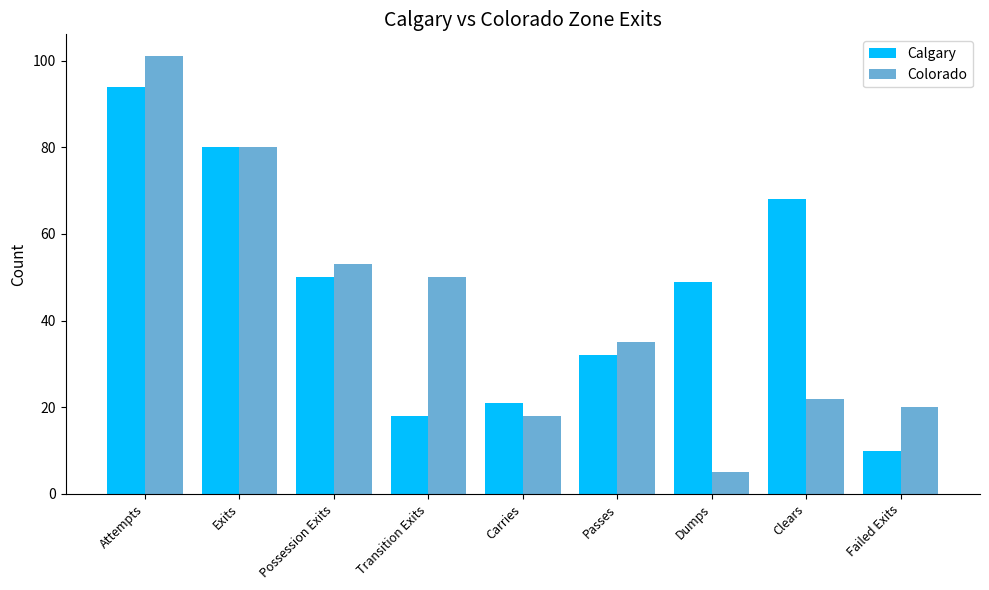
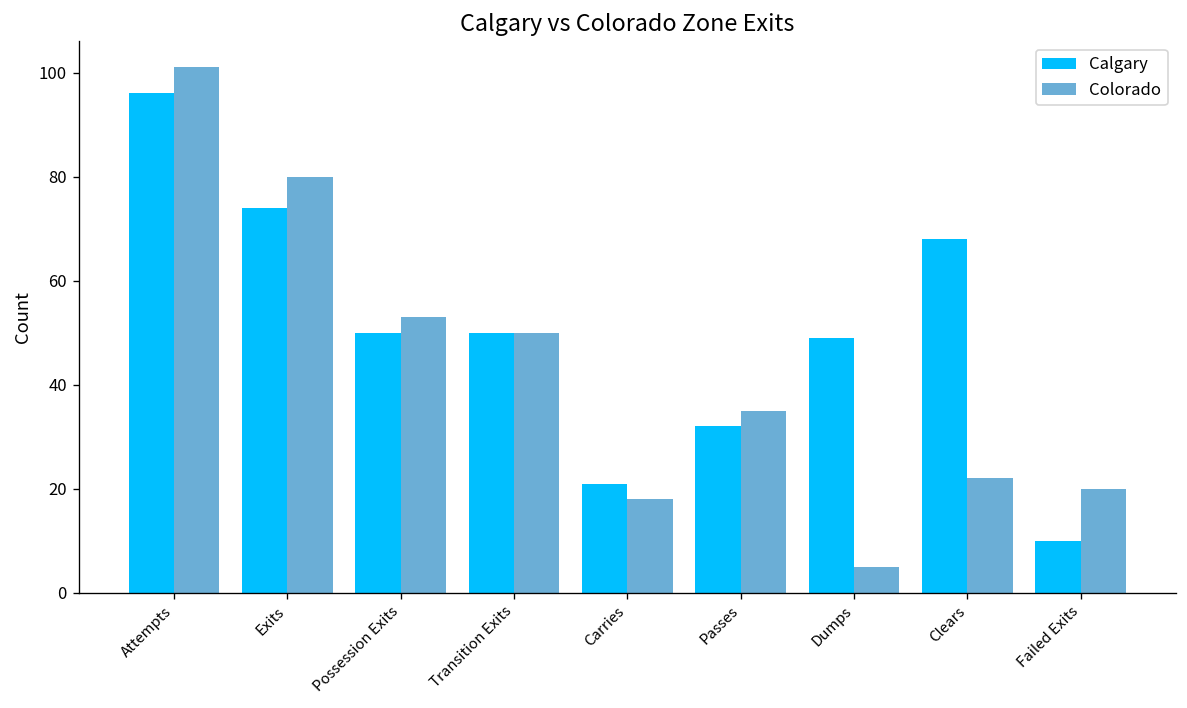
Calgary, Attempts: 94 -> 96
Calgary, Exits: 80 -> 74
Calgary, Transition Exits: 18 -> 50
